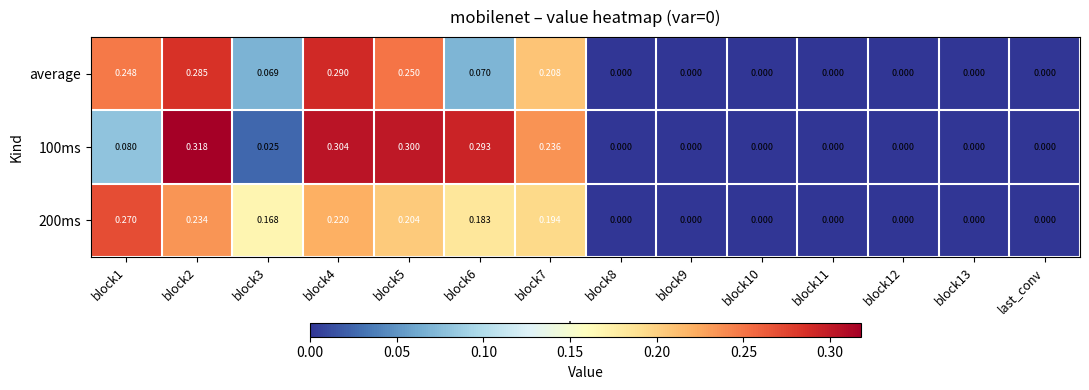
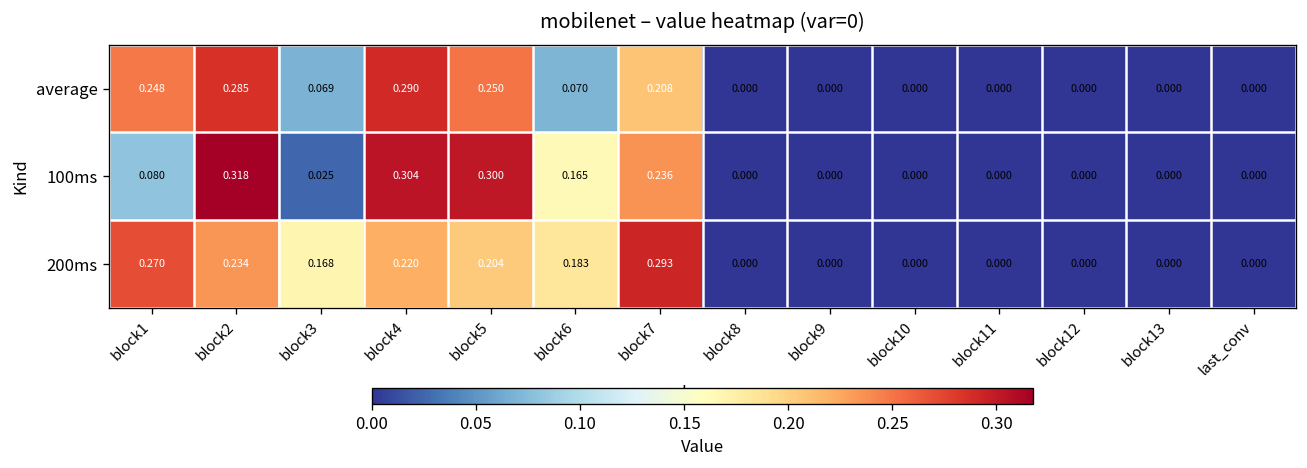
100ms, block6: 0.293 -> 0.165
200ms, block7: 0.194 -> 0.293
